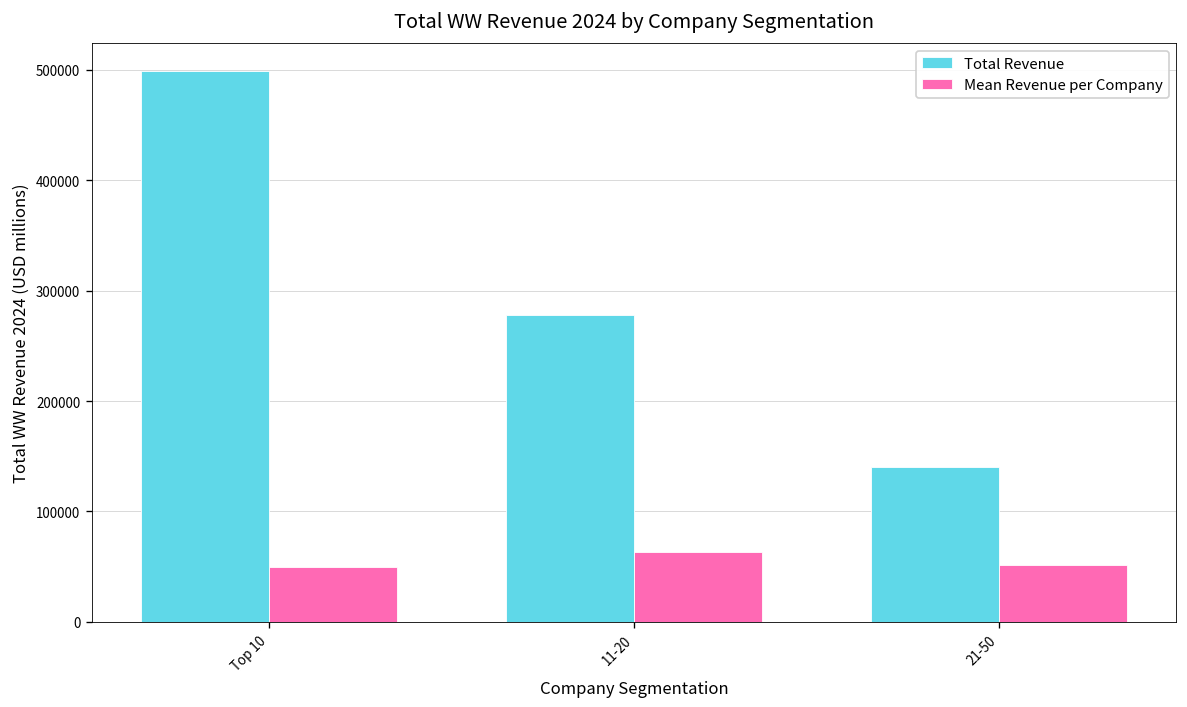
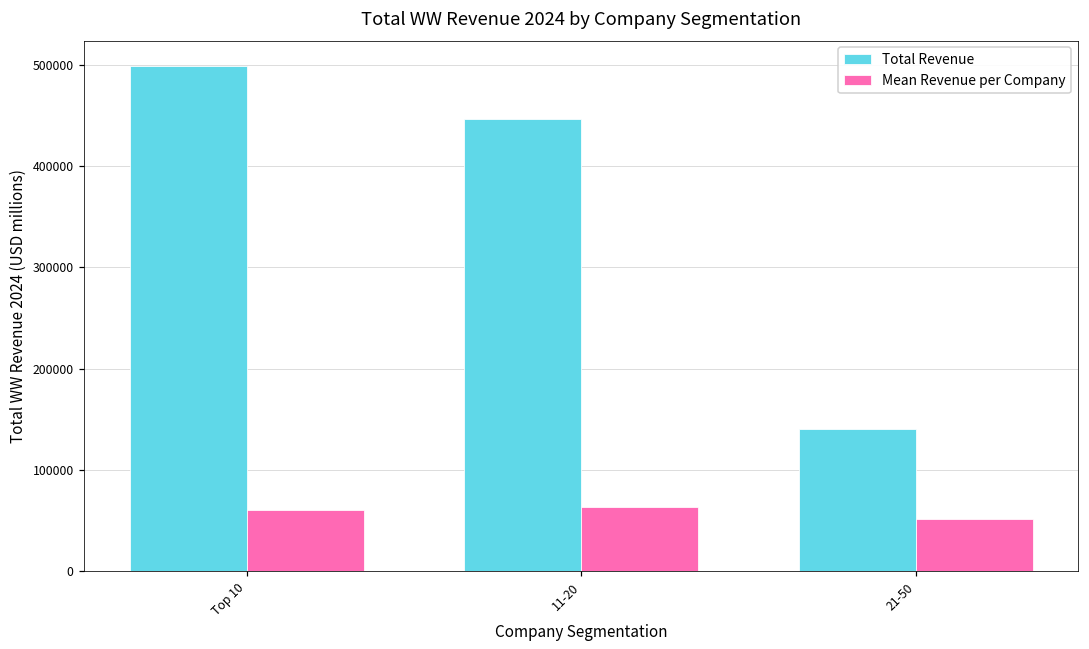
Mean Revenue per Company, Top 10: 50000 -> 60000
Total Revenue, 11-20: 280000 -> 450000
